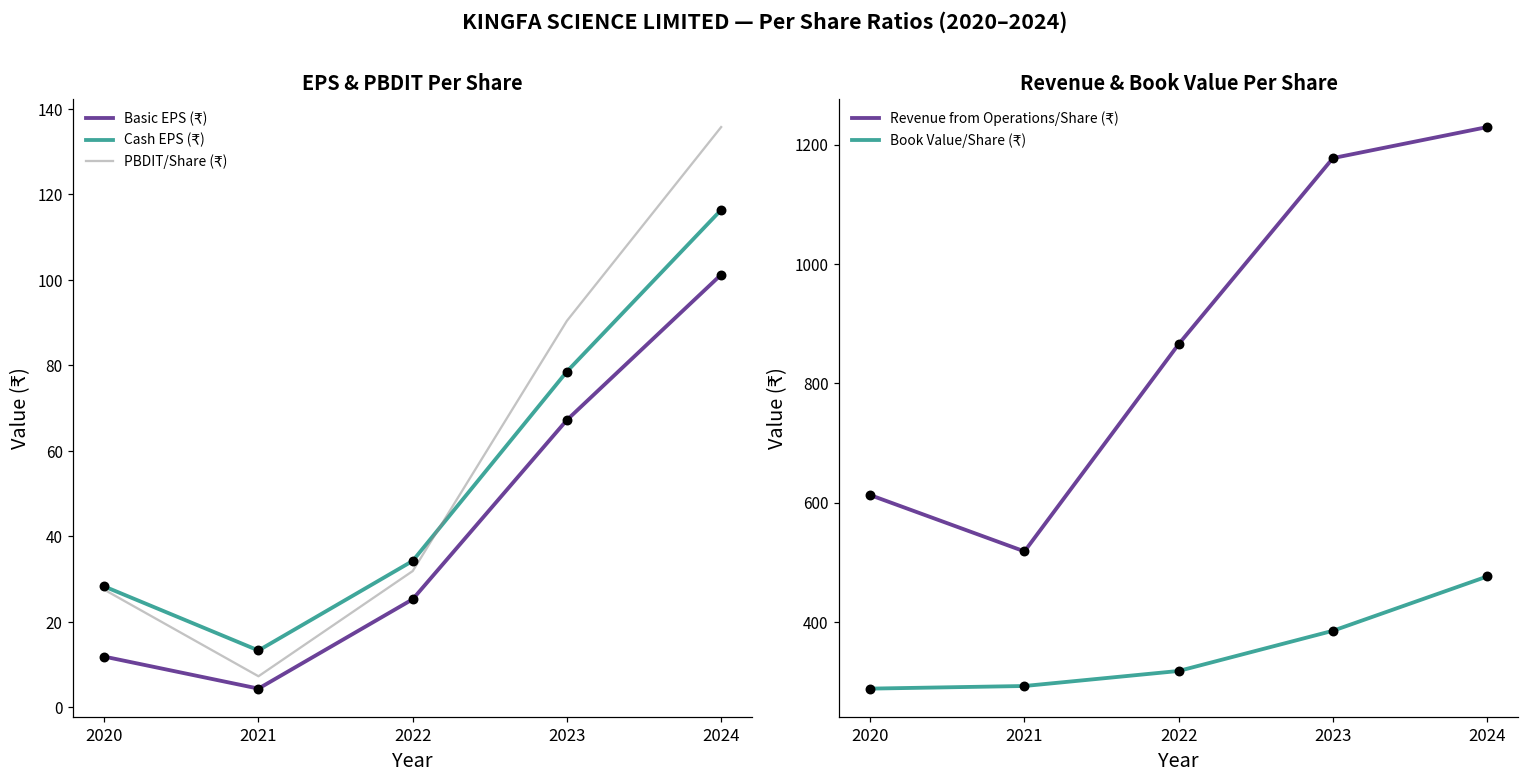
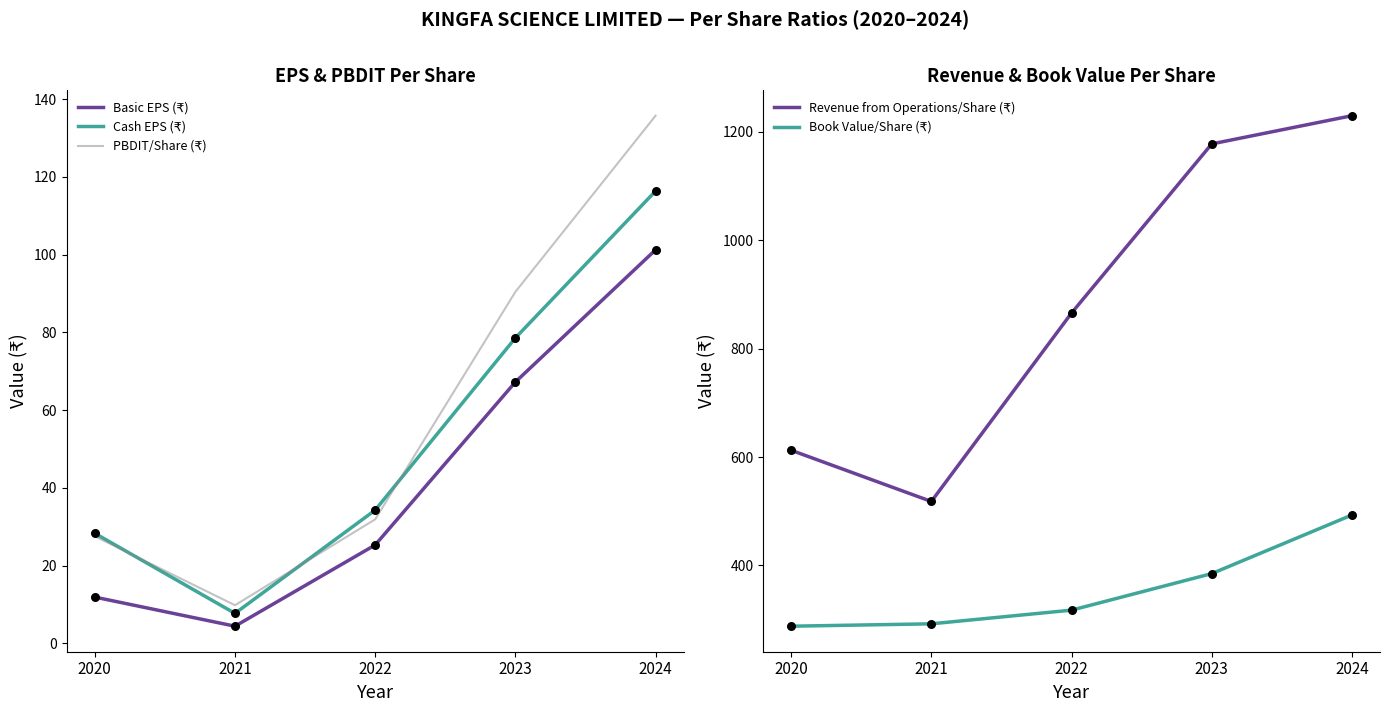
EPS & PBDIT Per Share, Cash EPS (₹), 2021: 13 -> 8
EPS & PBDIT Per Share, PBDIT/Share (₹), 2021: 7 -> 10
Revenue & Book Value Per Share, Book Value/Share (₹), 2024: 480 -> 490
